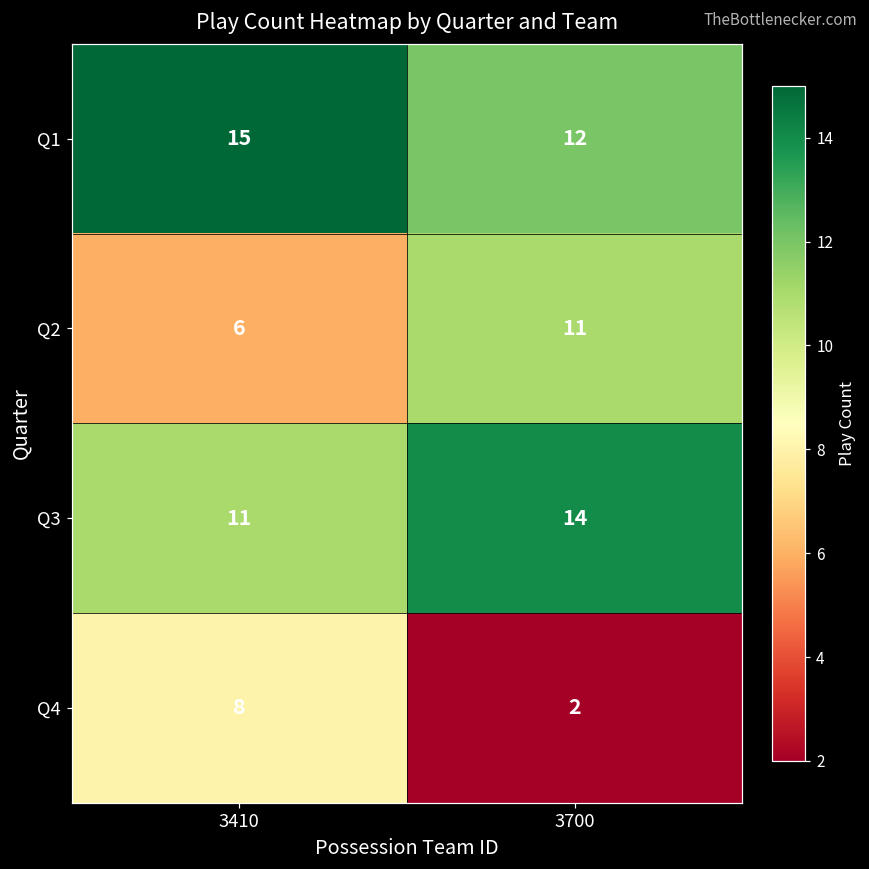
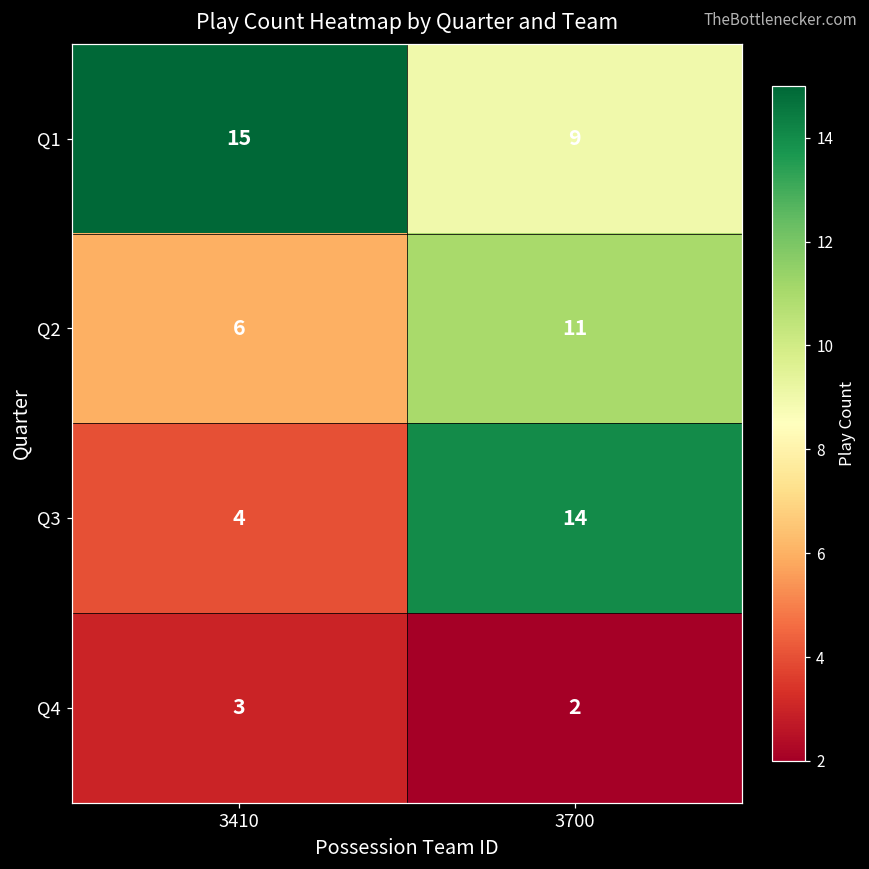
Q1, 3700: 12 -> 9
Q3, 3410: 11 -> 4
Q4, 3410: 8 -> 3
